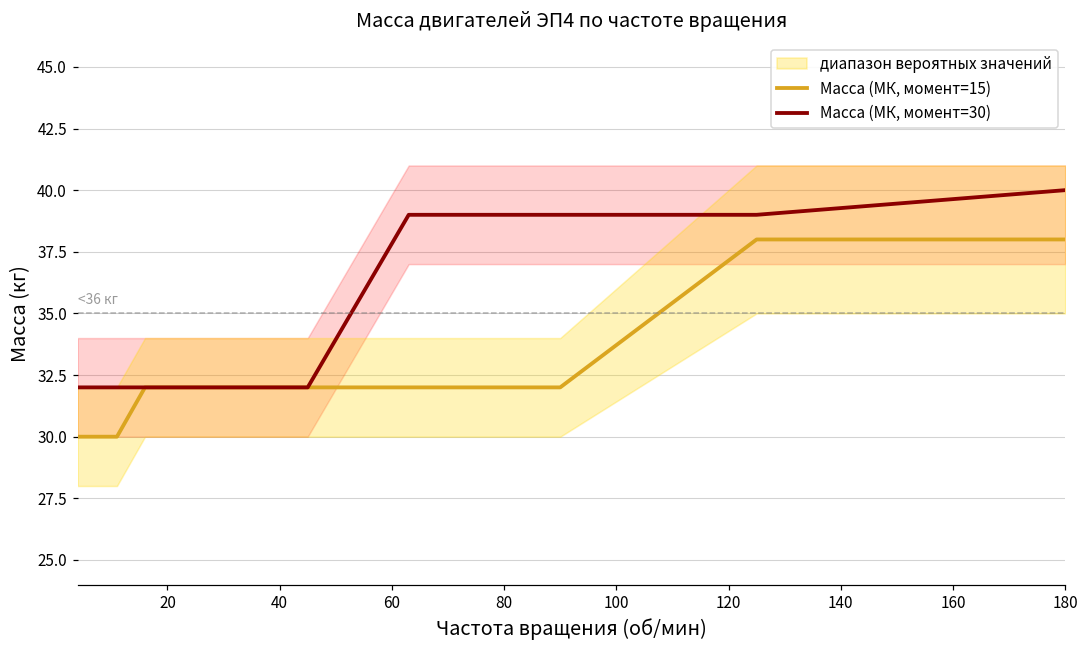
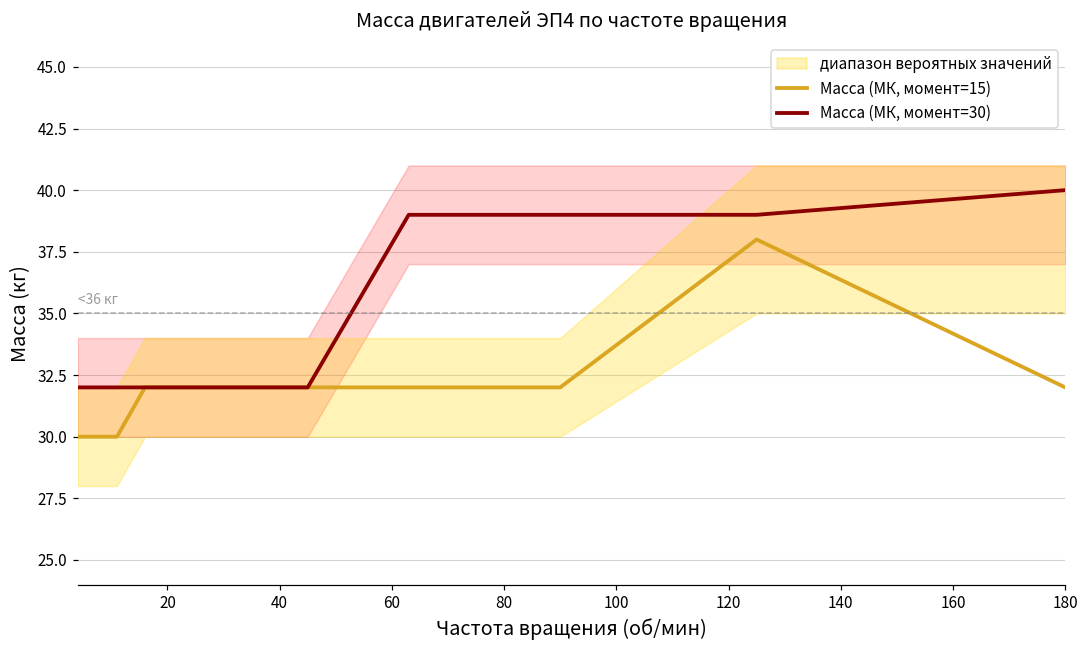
Масса (МК, момент=15), 180: 38 -> 32
